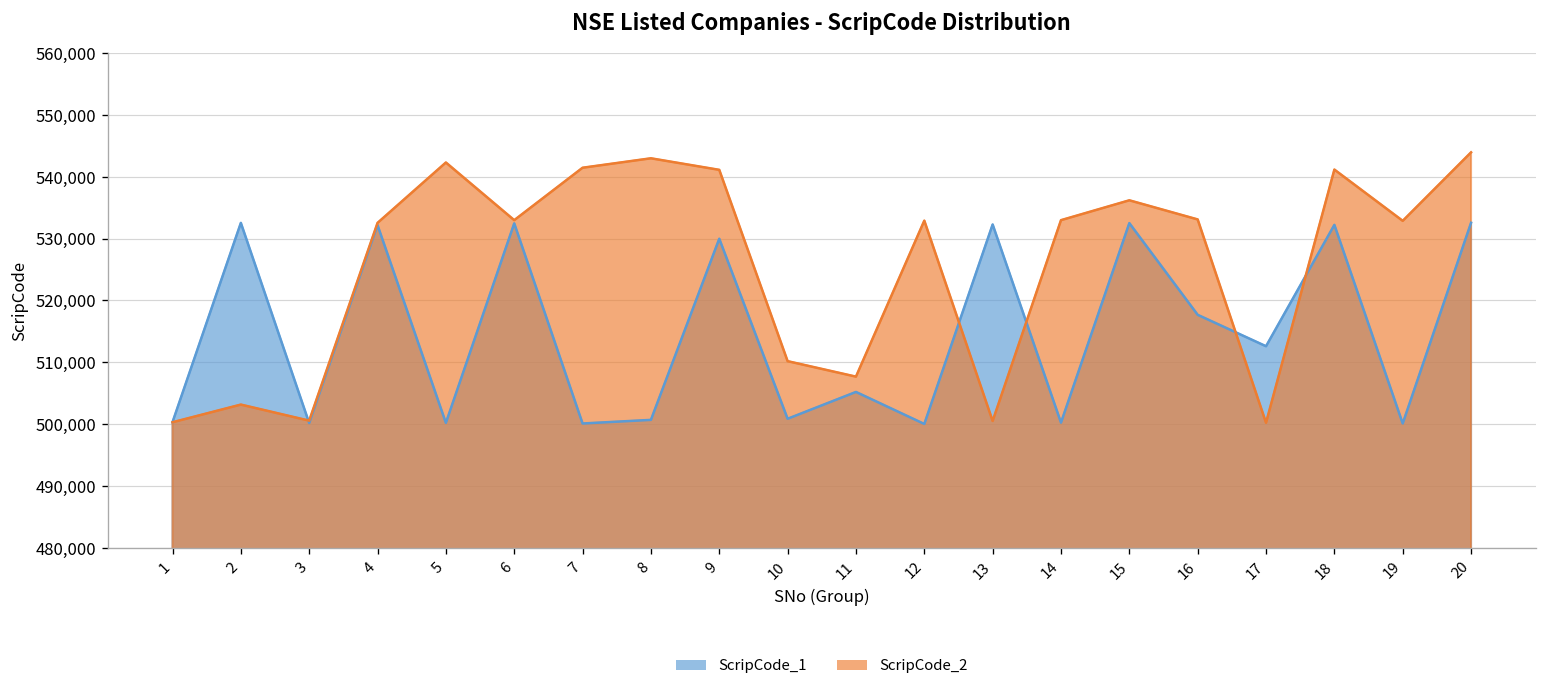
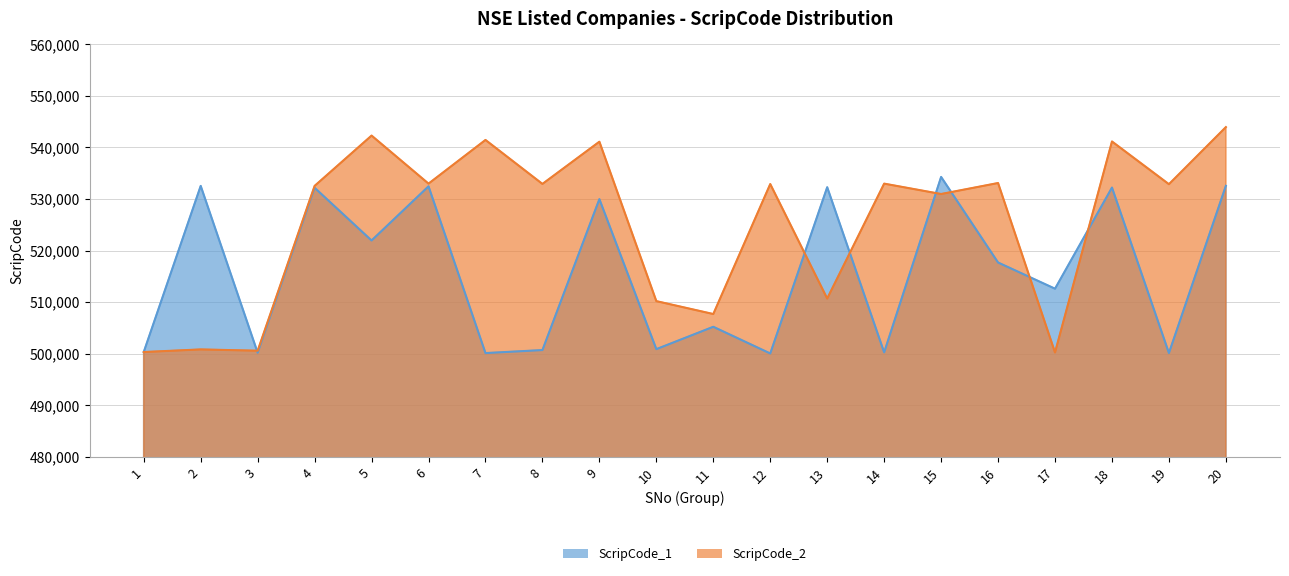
ScripCode_2, 2: 503,000 -> 501,000
ScripCode_1, 5: 500,000 -> 522,000
ScripCode_2, 8: 543,000 -> 533,000
ScripCode_2, 13: 501,000 -> 511,000
ScripCode_1, 15: 533,000 -> 534,000
ScripCode_2, 15: 536,000 -> 531,000
